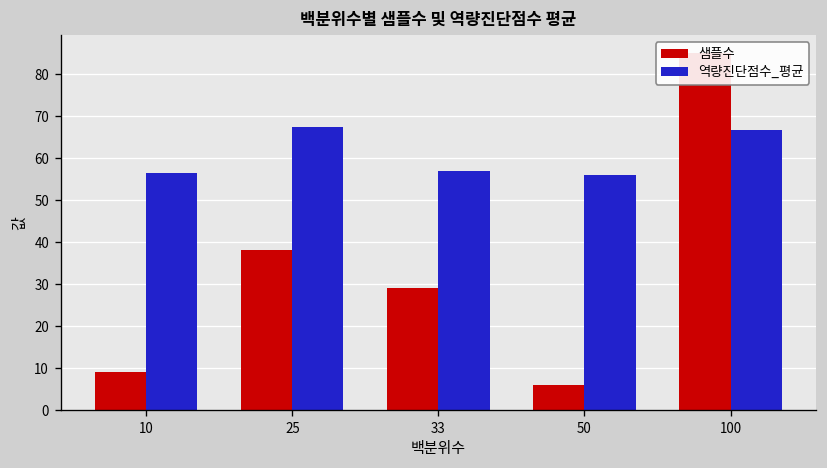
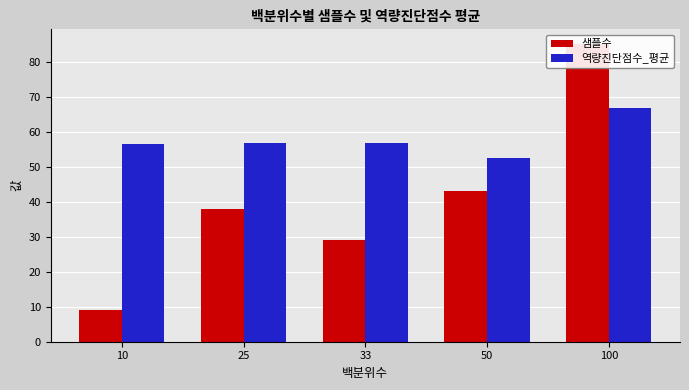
역량진단점수_평균, 25: 67 -> 57
샘플수, 50: 6 -> 43
역량진단점수_평균, 50: 56 -> 53
